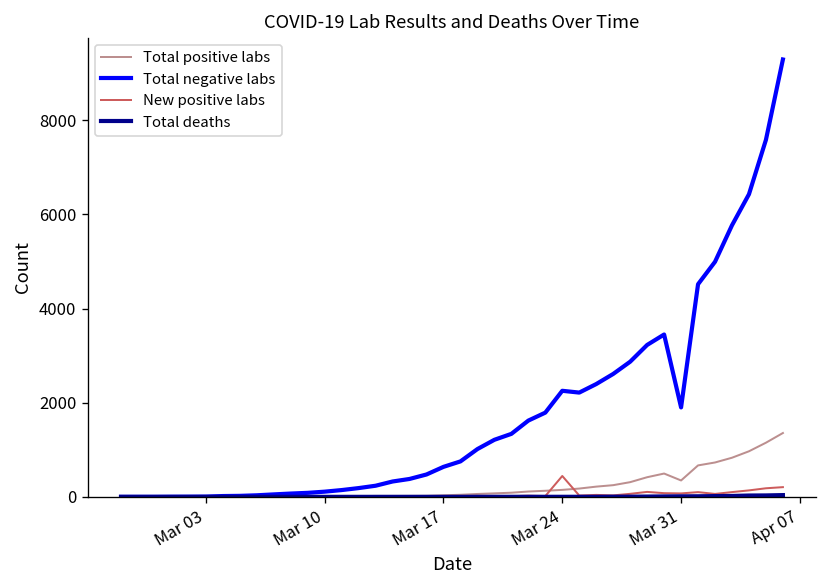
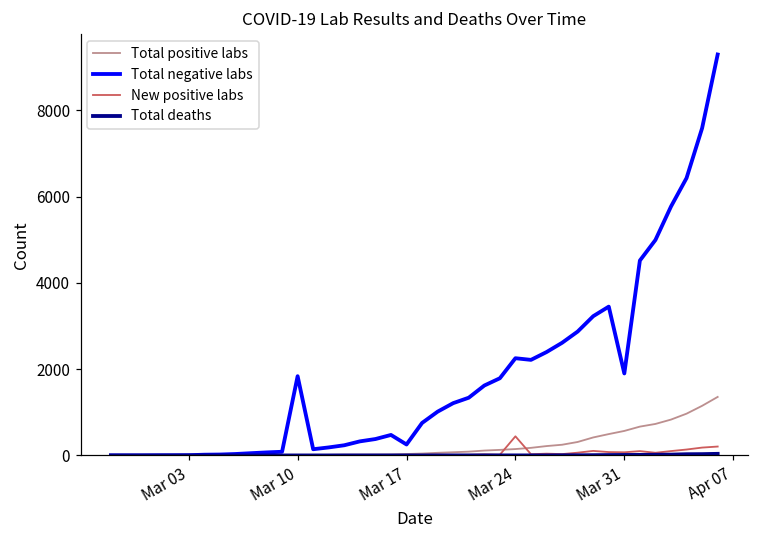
Total negative labs, Mar 10: 100 -> 1800
Total negative labs, Mar 17: 600 -> 300
Total positive labs, Mar 31: 300 -> 600
